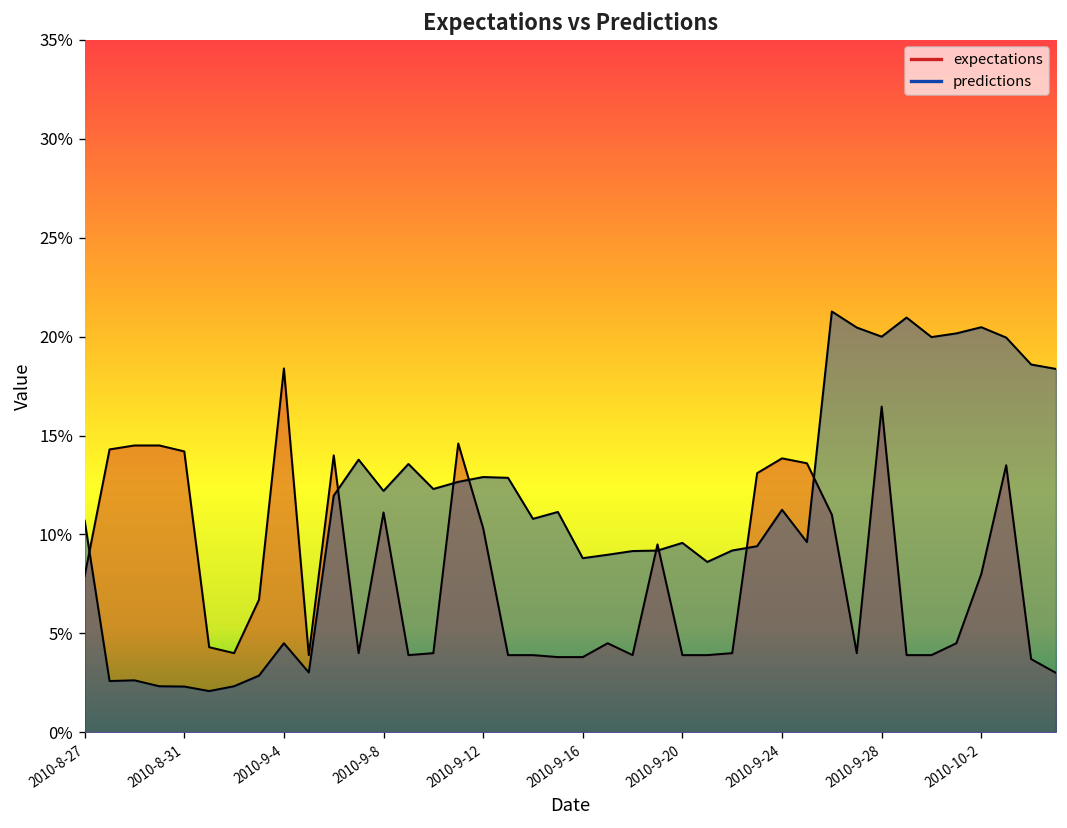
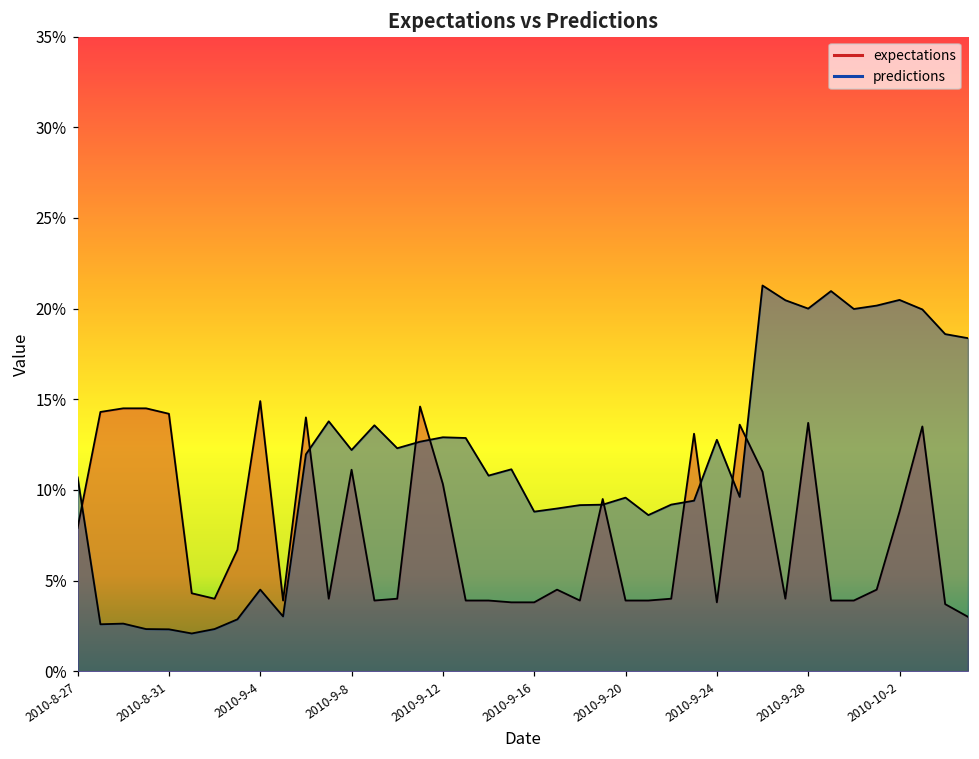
expectations, 2010-9-4: 18.4% -> 14.9%
expectations, 2010-9-24: 13.8% -> 3.8%
predictions, 2010-9-24: 11.2% -> 12.8%
expectations, 2010-9-28: 16.5% -> 13.7%
expectations, 2010-10-2: 8.0% -> 8.8%
